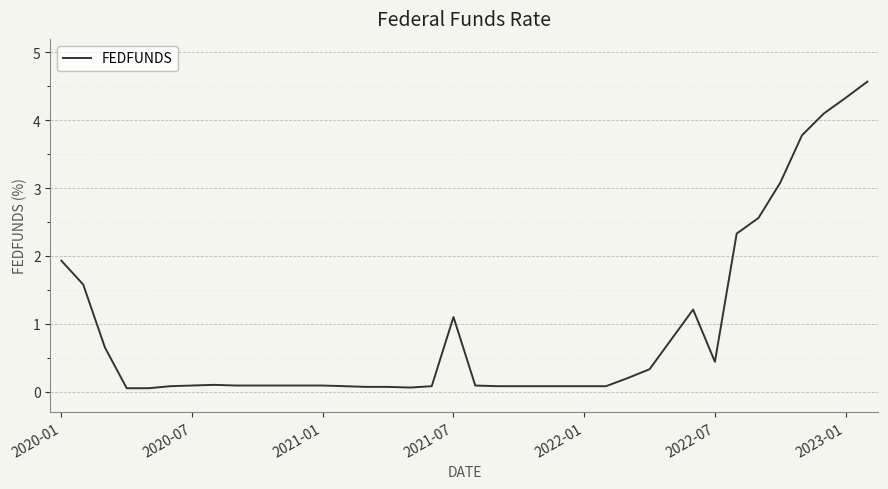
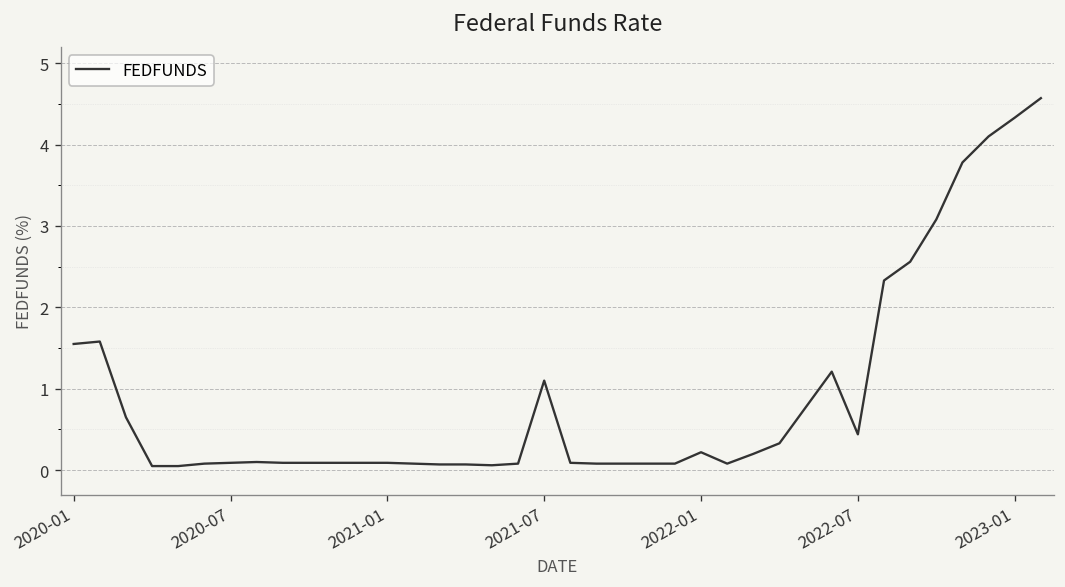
2020-01: 1.9 -> 1.6
2022-01: 0.1 -> 0.2
